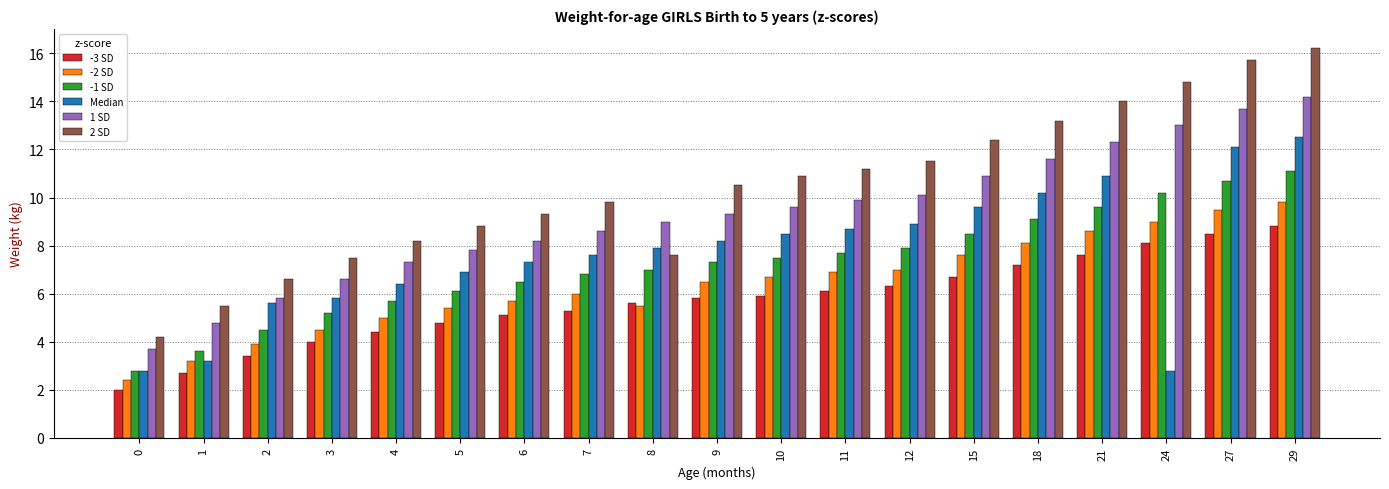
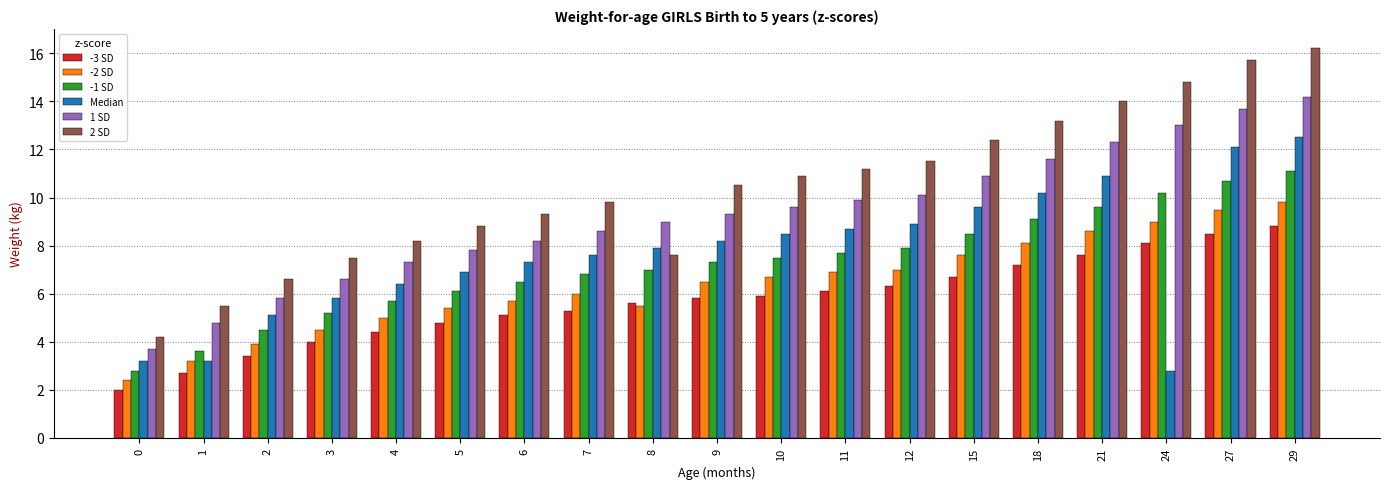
Median, 0: 2.8 -> 3.2
Median, 2: 5.6 -> 5.1
